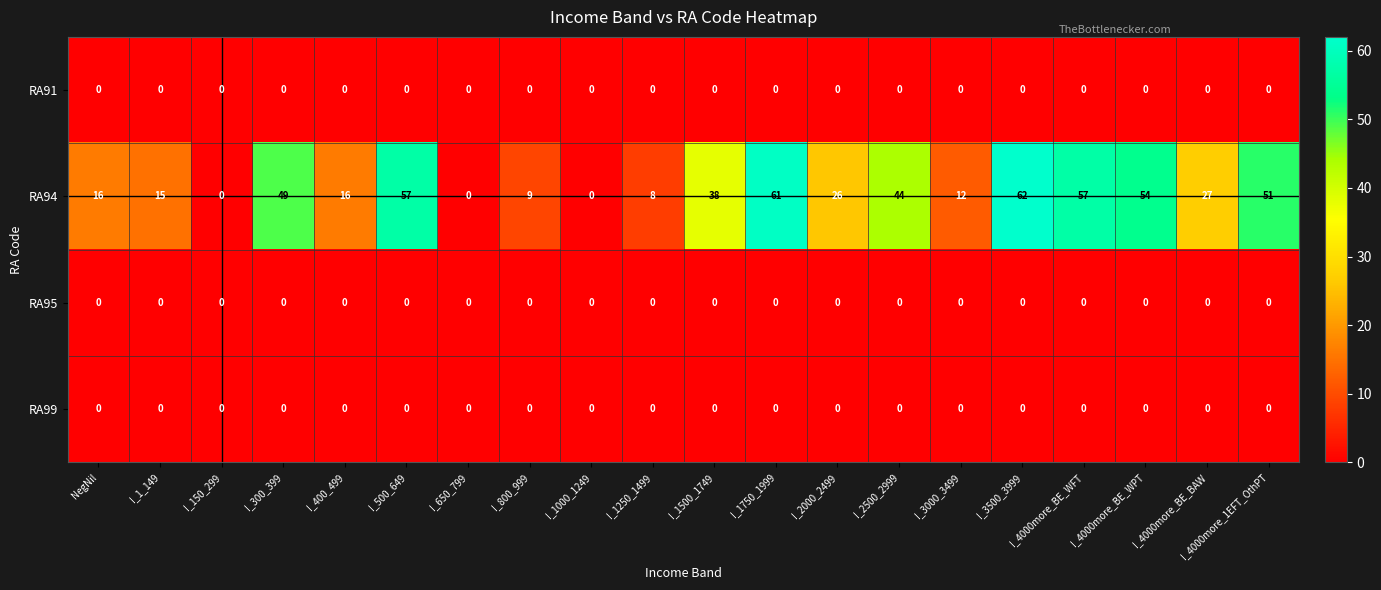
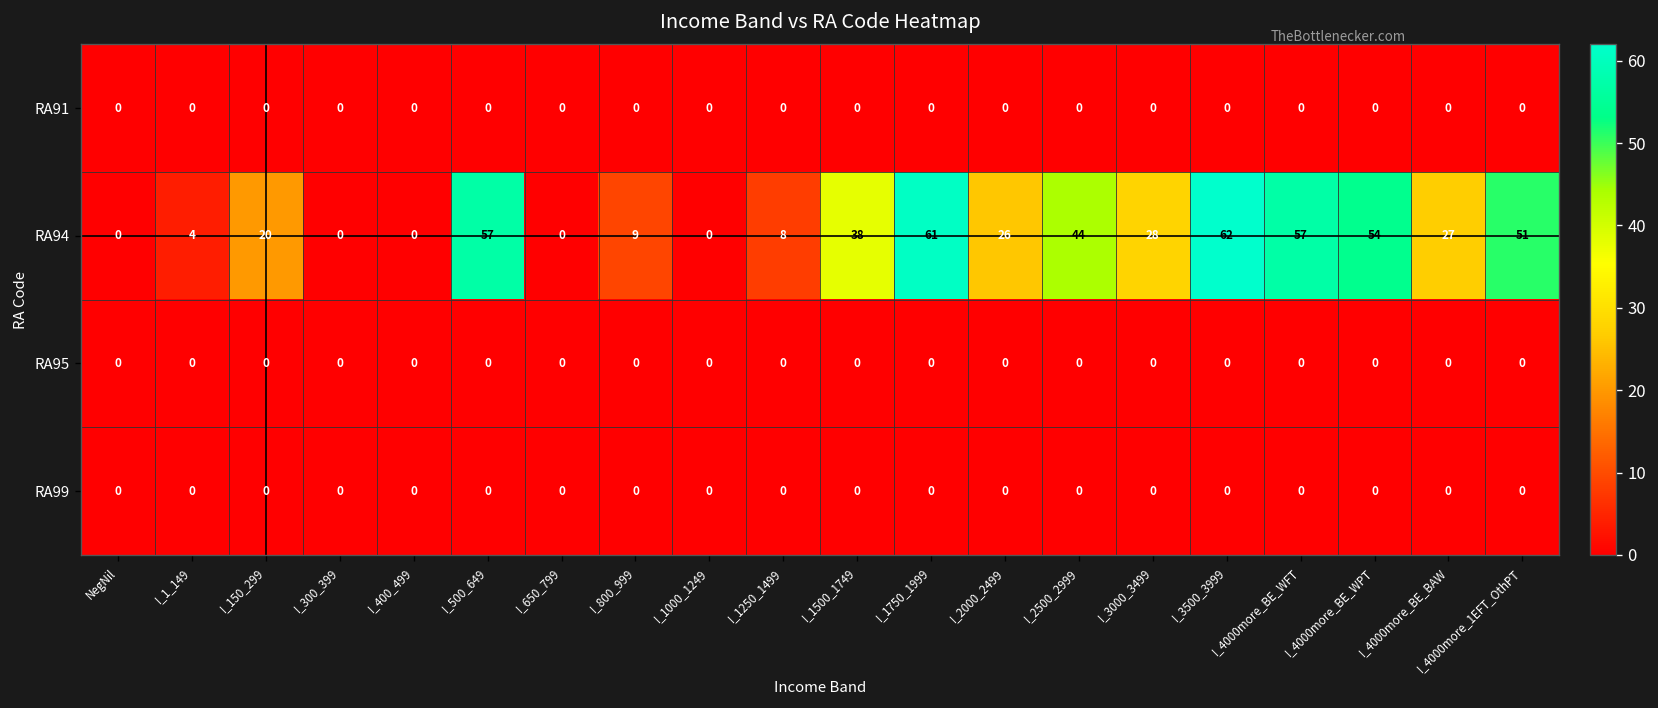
RA94, NegNil: 16 -> 0
RA94, I_1_149: 15 -> 4
RA94, I_150_299: 0 -> 20
RA94, I_300_399: 49 -> 0
RA94, I_400_499: 16 -> 0
RA94, I_3000_3499: 12 -> 28
